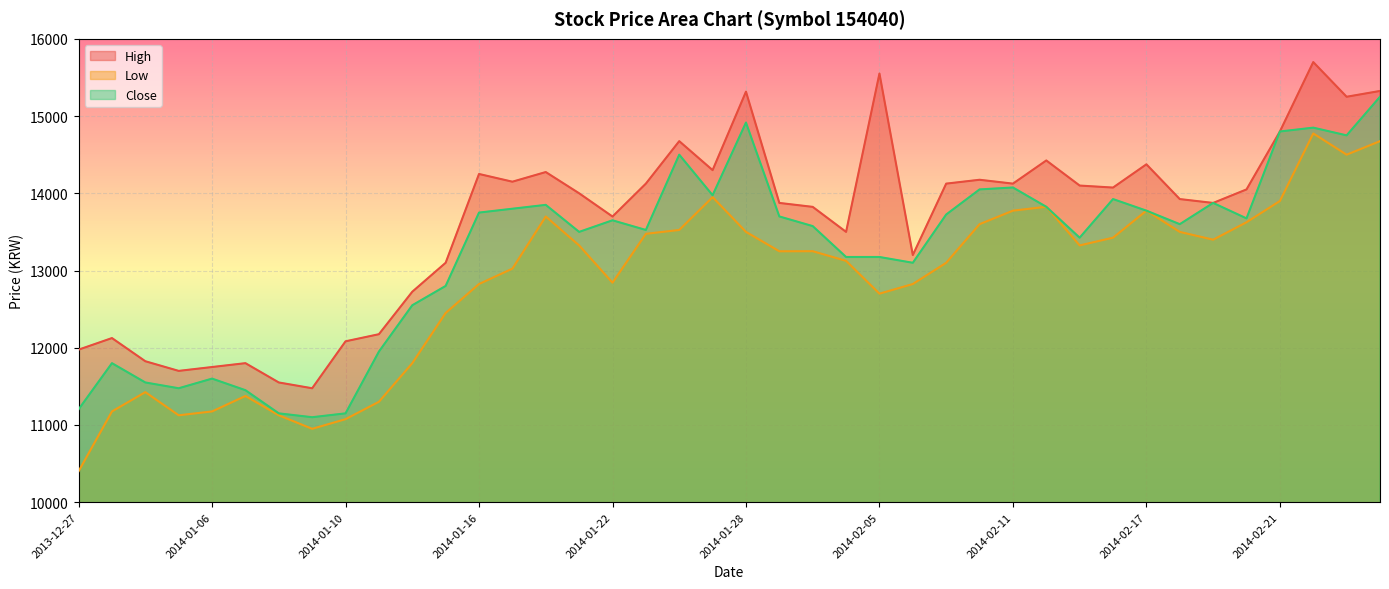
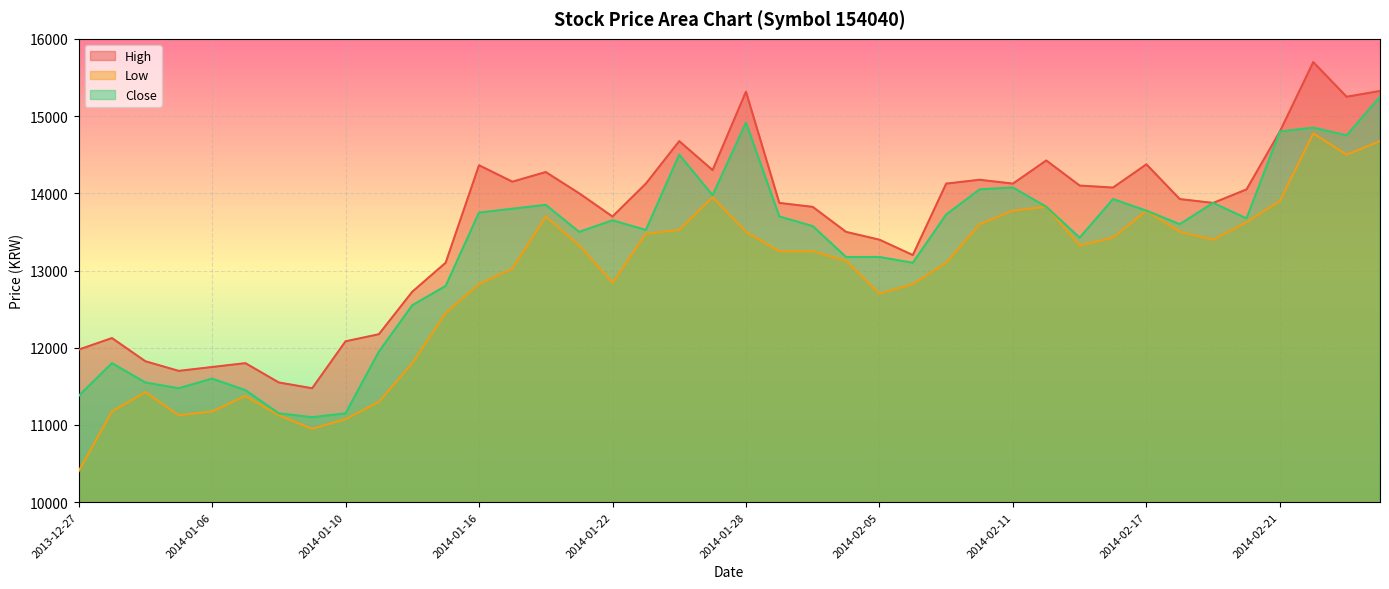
Close, 2013-12-27: 11200 -> 11400
High, 2014-01-16: 14300 -> 14400
High, 2014-02-05: 15600 -> 13400
